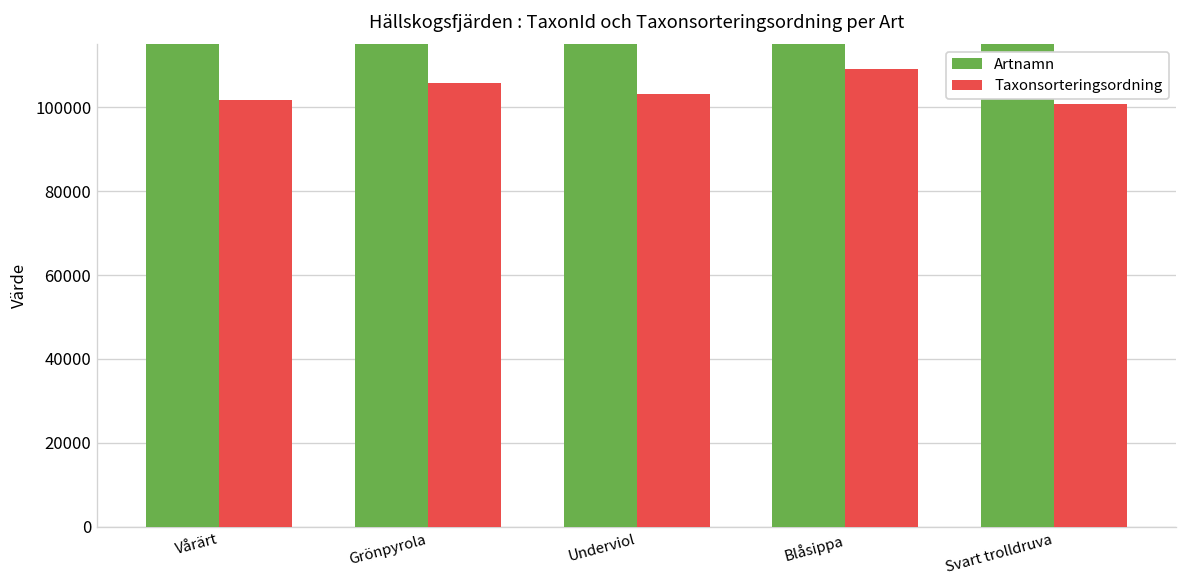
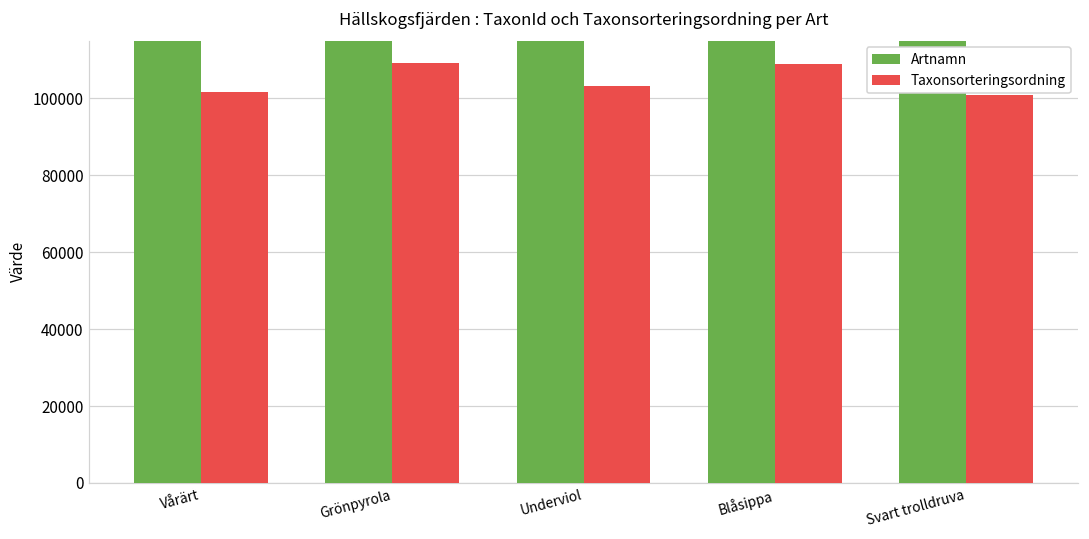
Taxonsorteringsordning, Grönpyrola: 106000 -> 109000
